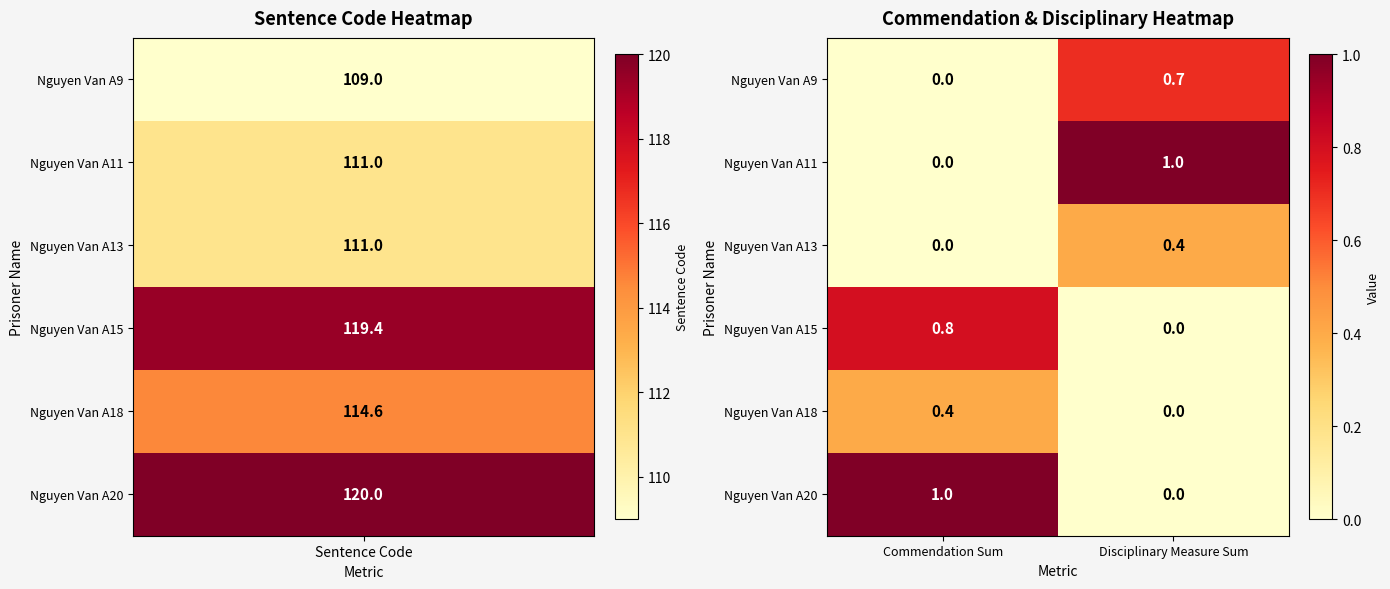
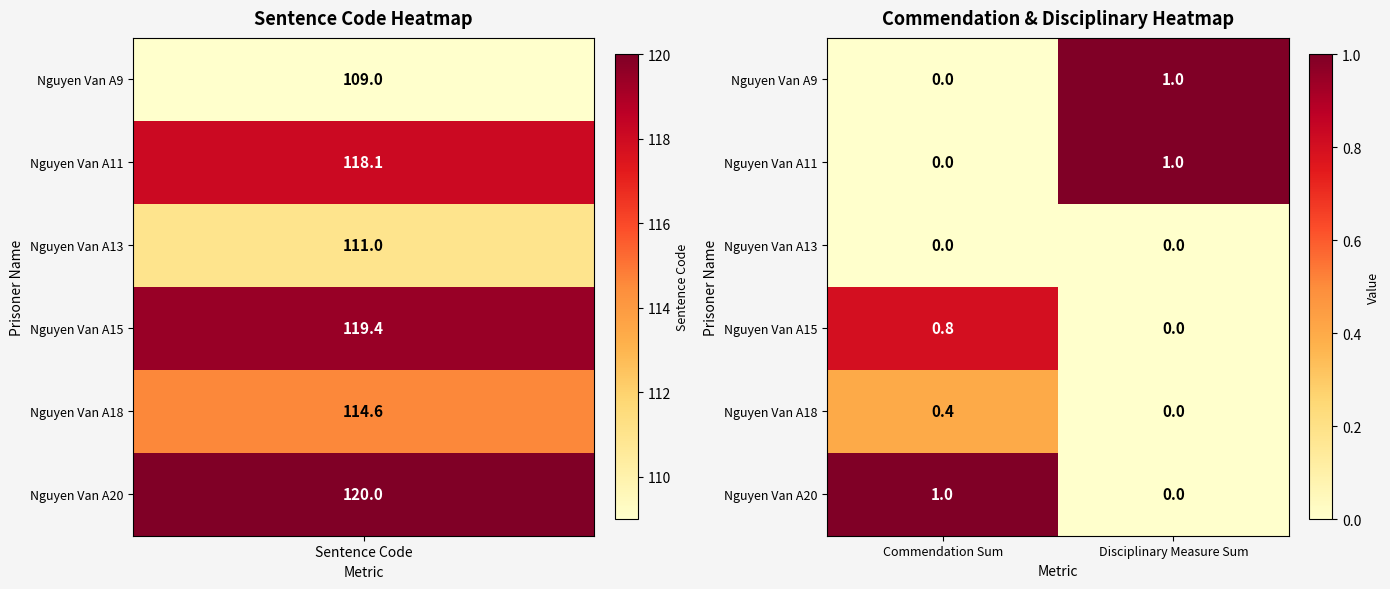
Sentence Code Heatmap, Nguyen Van A11, Sentence Code: 111.0 -> 118.1
Commendation & Disciplinary Heatmap, Nguyen Van A9, Disciplinary Measure Sum: 0.7 -> 1.0
Commendation & Disciplinary Heatmap, Nguyen Van A13, Disciplinary Measure Sum: 0.4 -> 0.0
